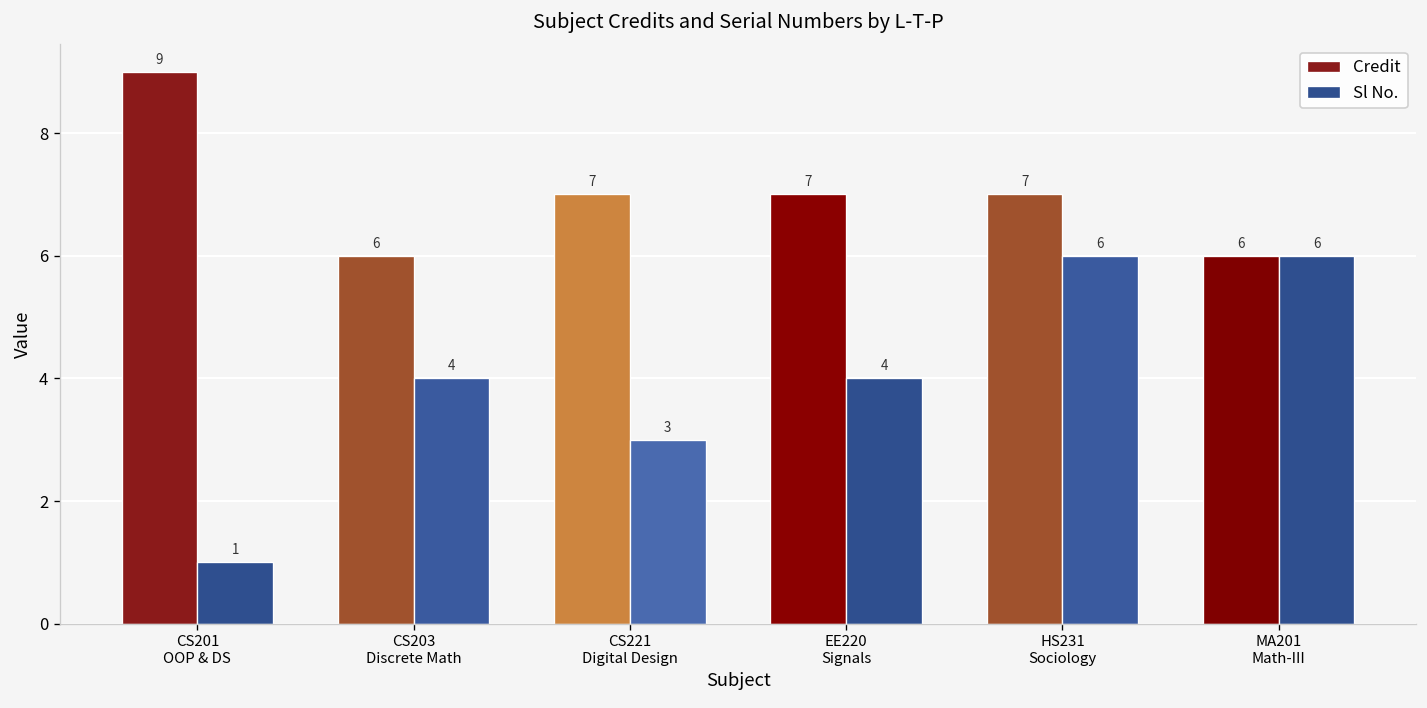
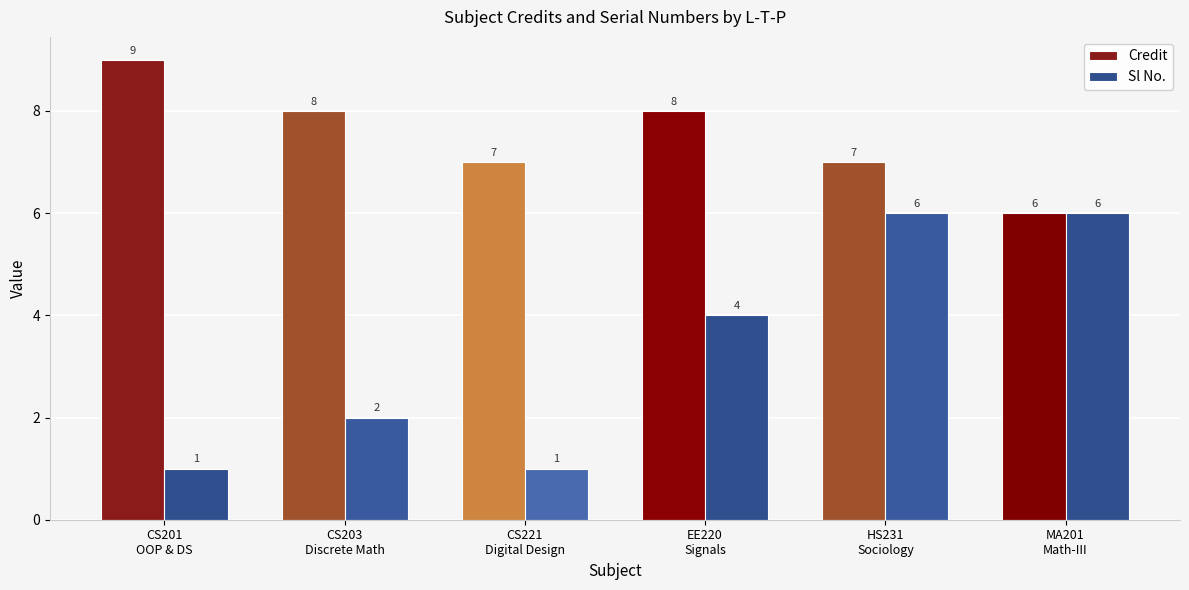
Credit, CS203 Discrete Math: 6 -> 8
Sl No., CS203 Discrete Math: 4 -> 2
Sl No., CS221 Digital Design: 3 -> 1
Credit, EE220 Signals: 7 -> 8
